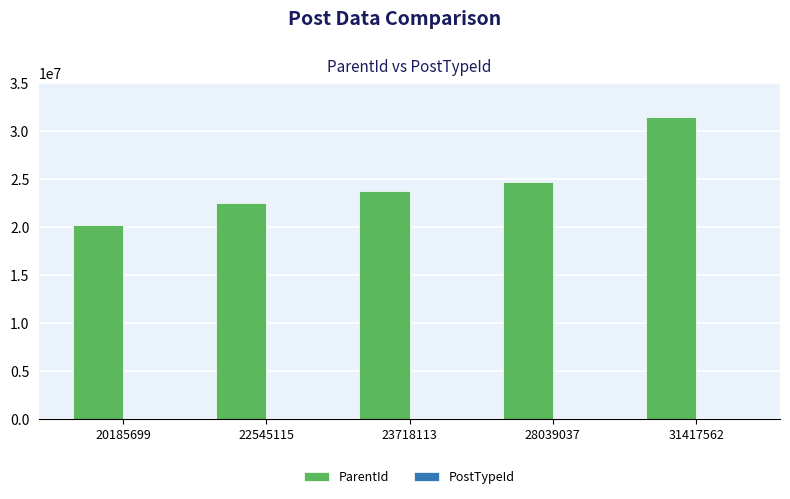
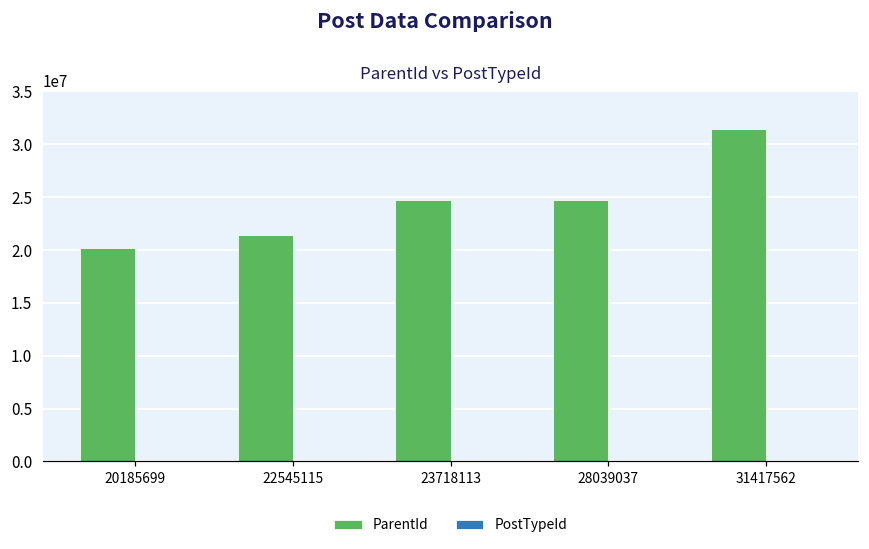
ParentId, 22545115: 23000000 -> 21000000
ParentId, 23718113: 24000000 -> 25000000
